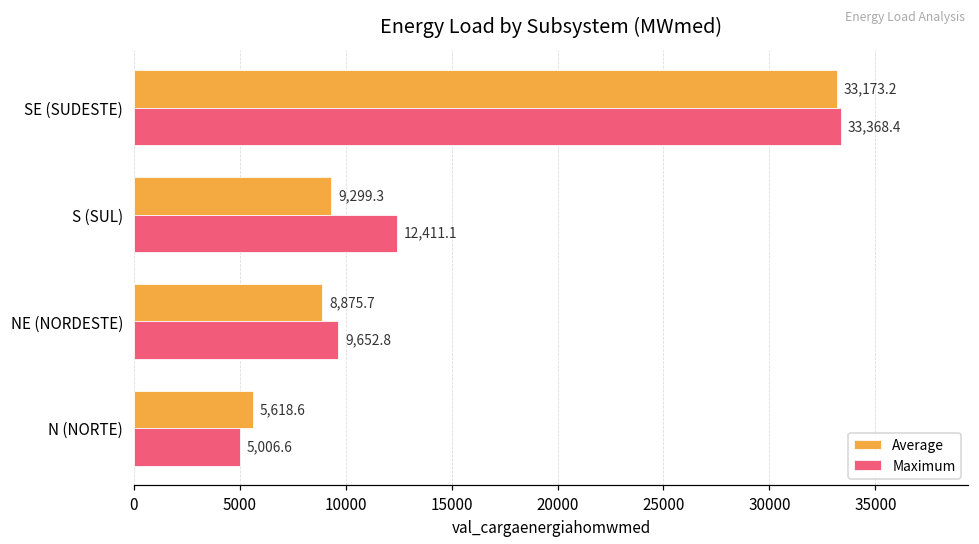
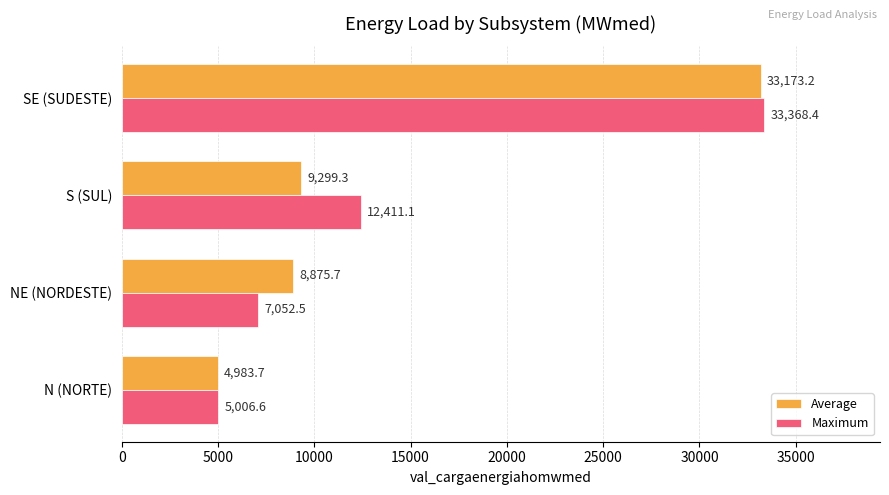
Maximum, NE (NORDESTE): 9,652.8 -> 7,052.5
Average, N (NORTE): 5,618.6 -> 4,983.7
